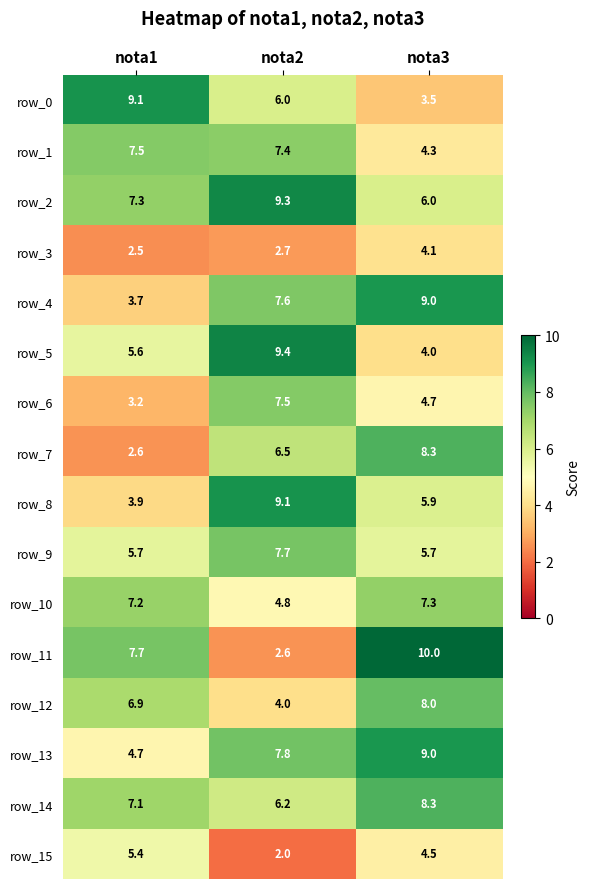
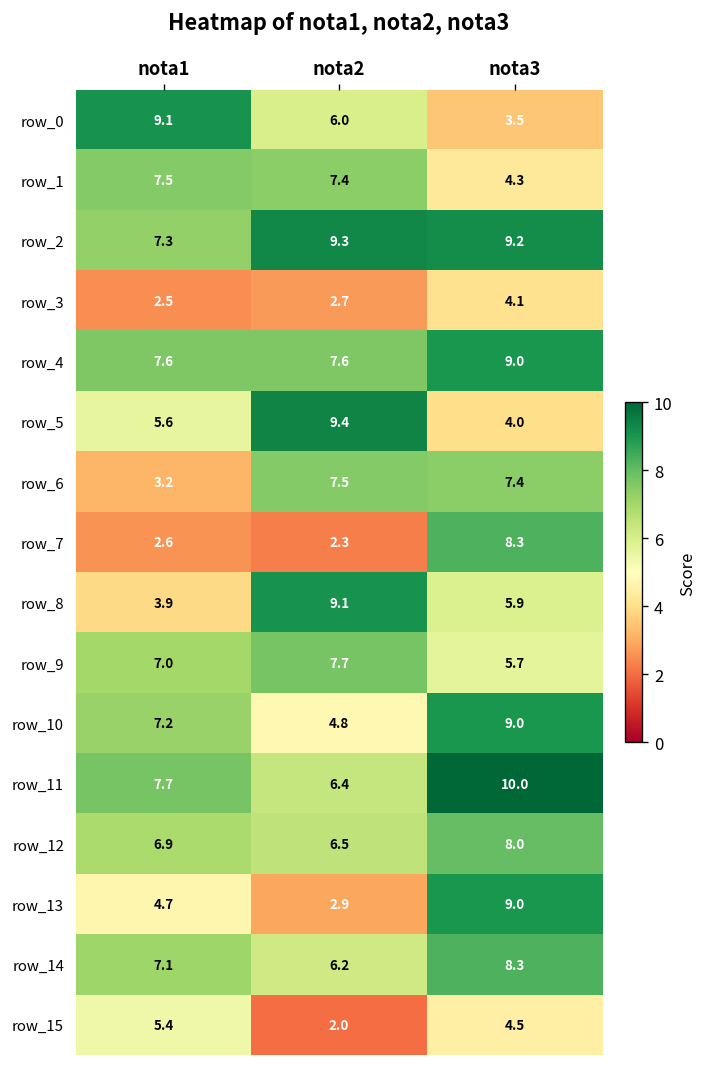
row_2, nota3: 6.0 -> 9.2
row_4, nota1: 3.7 -> 7.6
row_6, nota3: 4.7 -> 7.4
row_7, nota2: 6.5 -> 2.3
row_9, nota1: 5.7 -> 7.0
row_10, nota3: 7.3 -> 9.0
row_11, nota2: 2.6 -> 6.4
row_12, nota2: 4.0 -> 6.5
row_13, nota2: 7.8 -> 2.9
